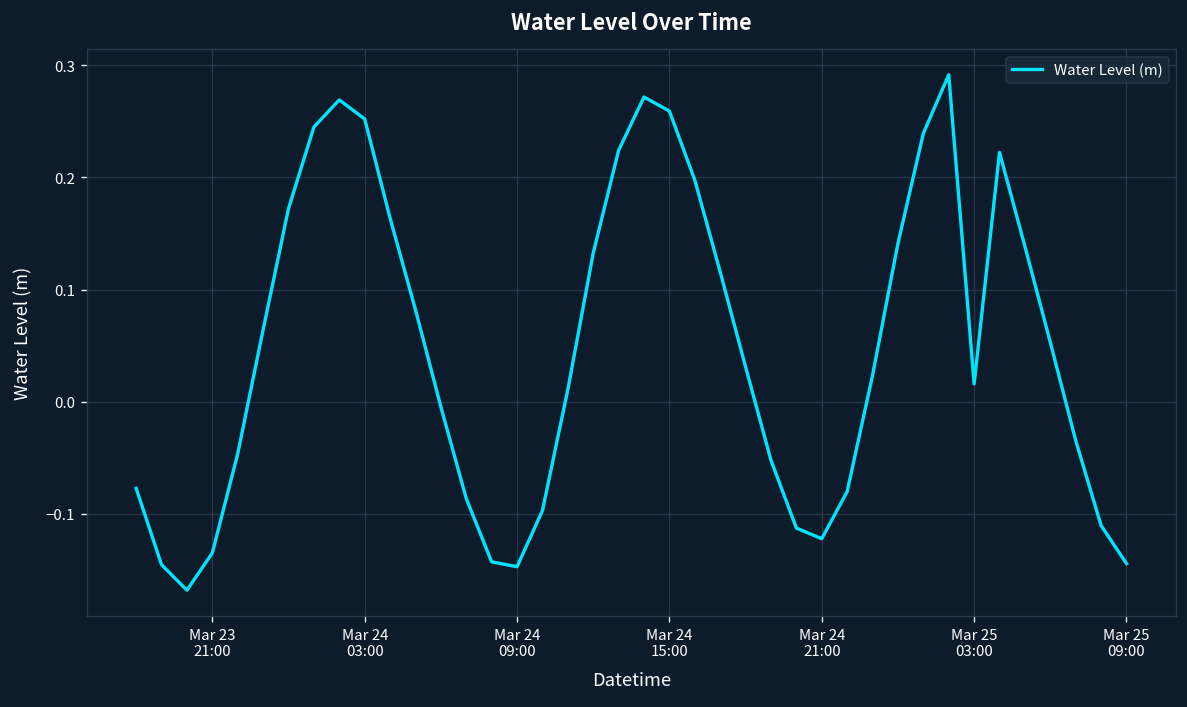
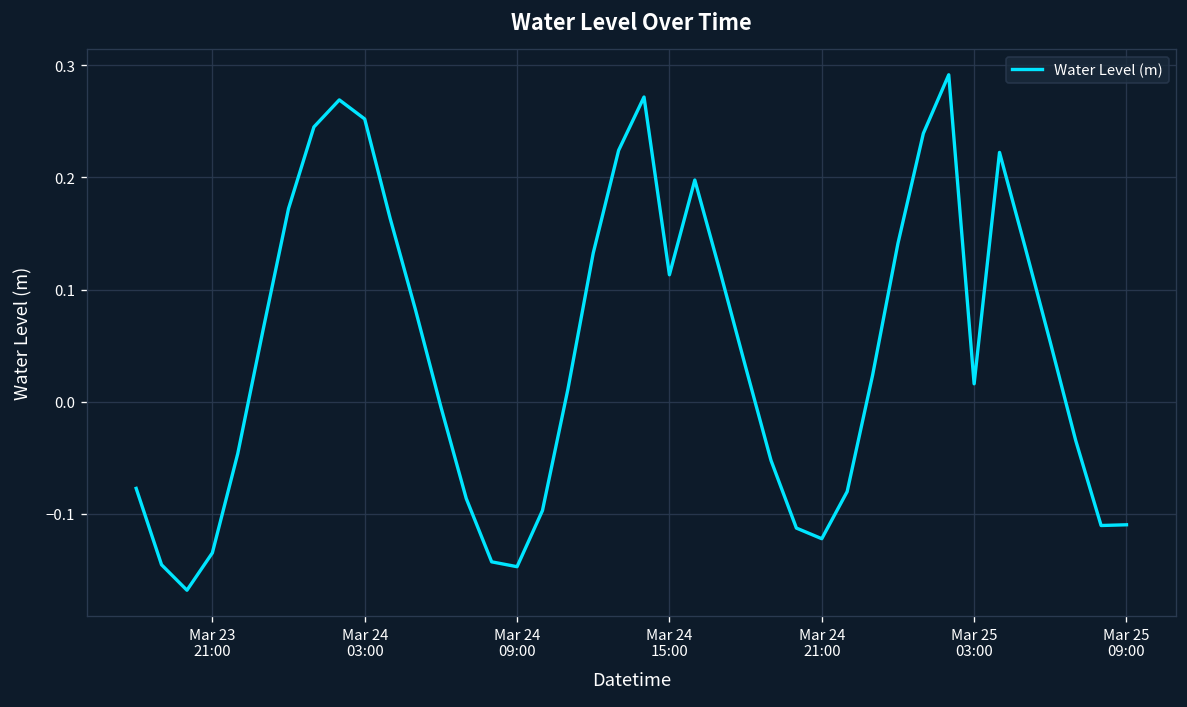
Mar 24 15:00: 0.26 -> 0.11
Mar 25 09:00: -0.14 -> -0.11
